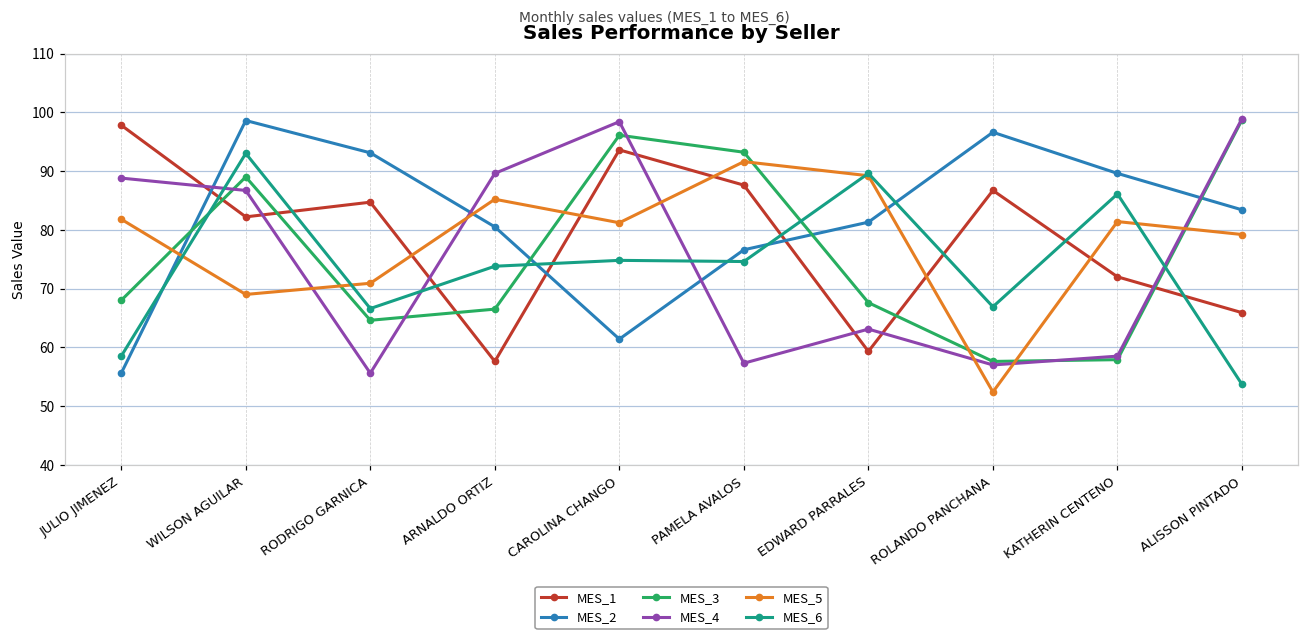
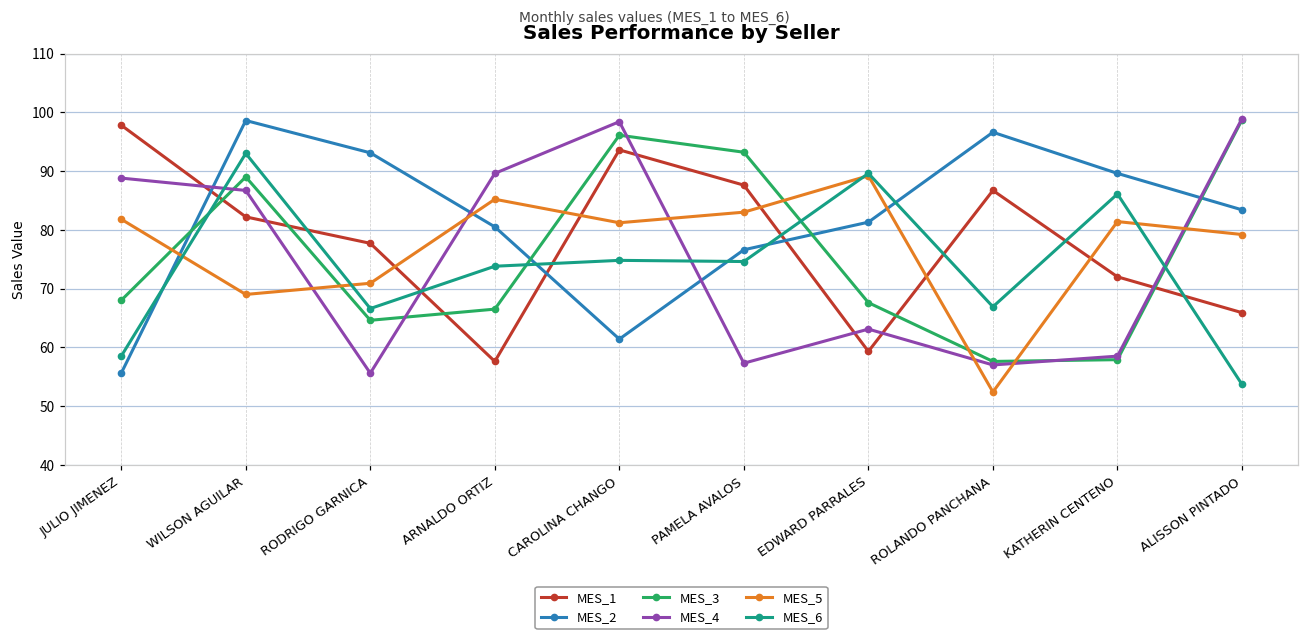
MES_1, RODRIGO GARNICA: 85 -> 78
MES_5, PAMELA AVALOS: 92 -> 83
